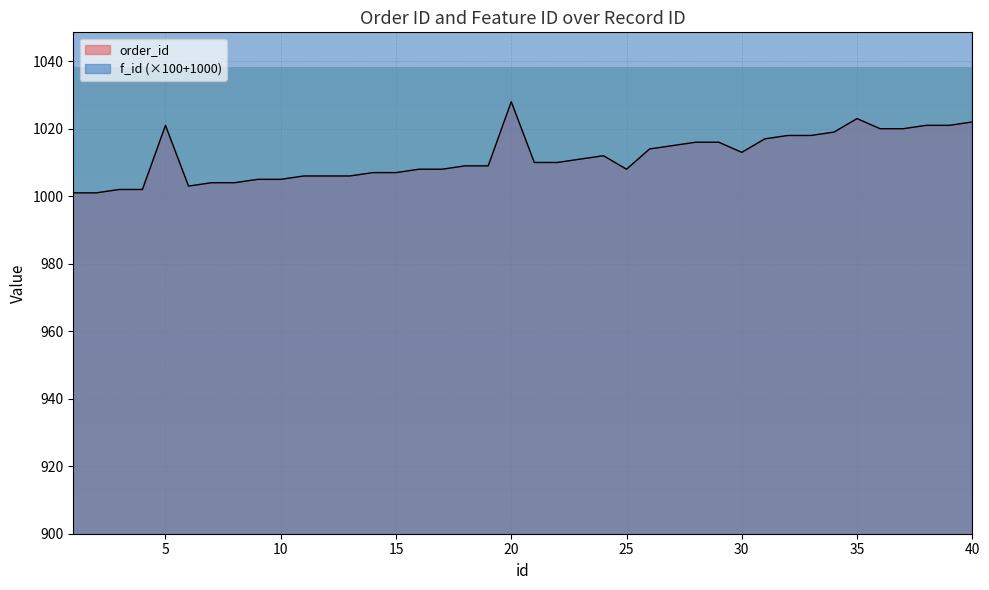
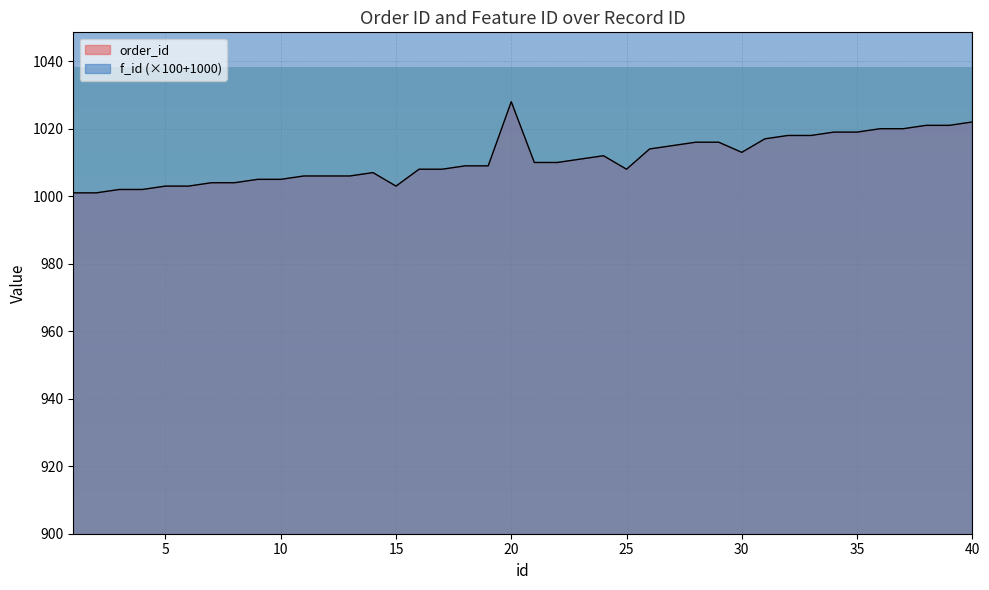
order_id, 5: 1021 -> 1003
order_id, 15: 1007 -> 1003
order_id, 35: 1023 -> 1019
